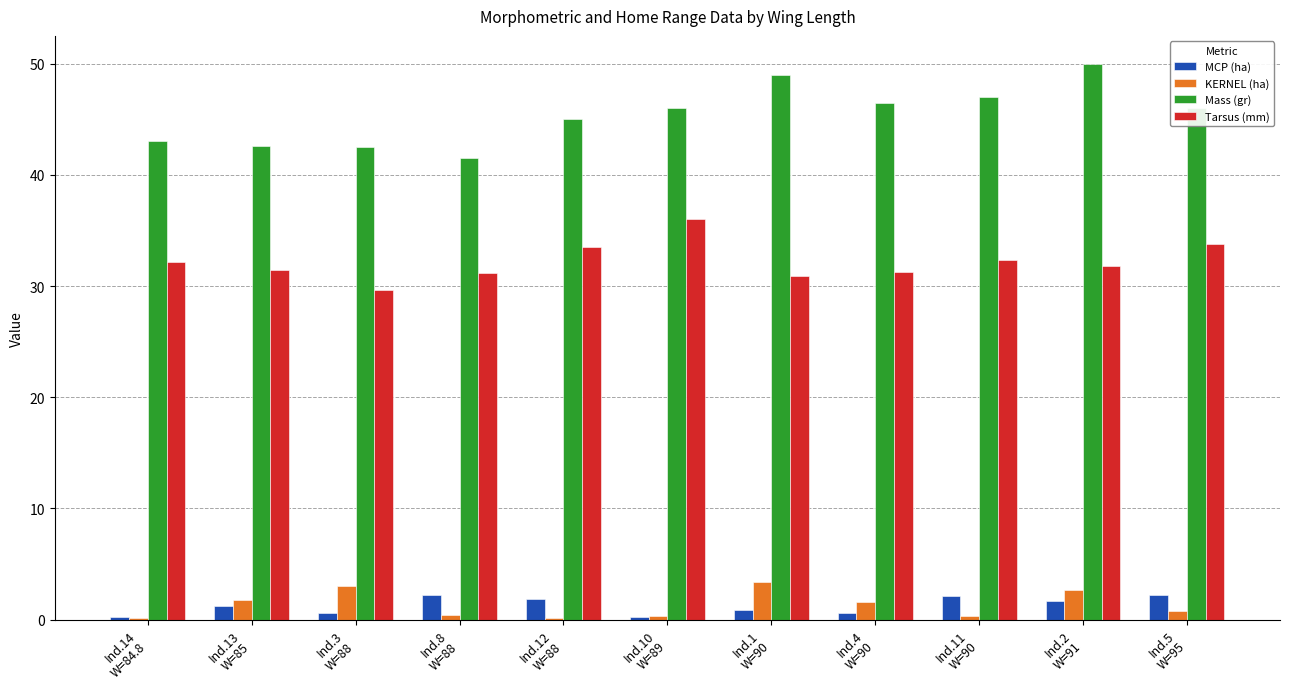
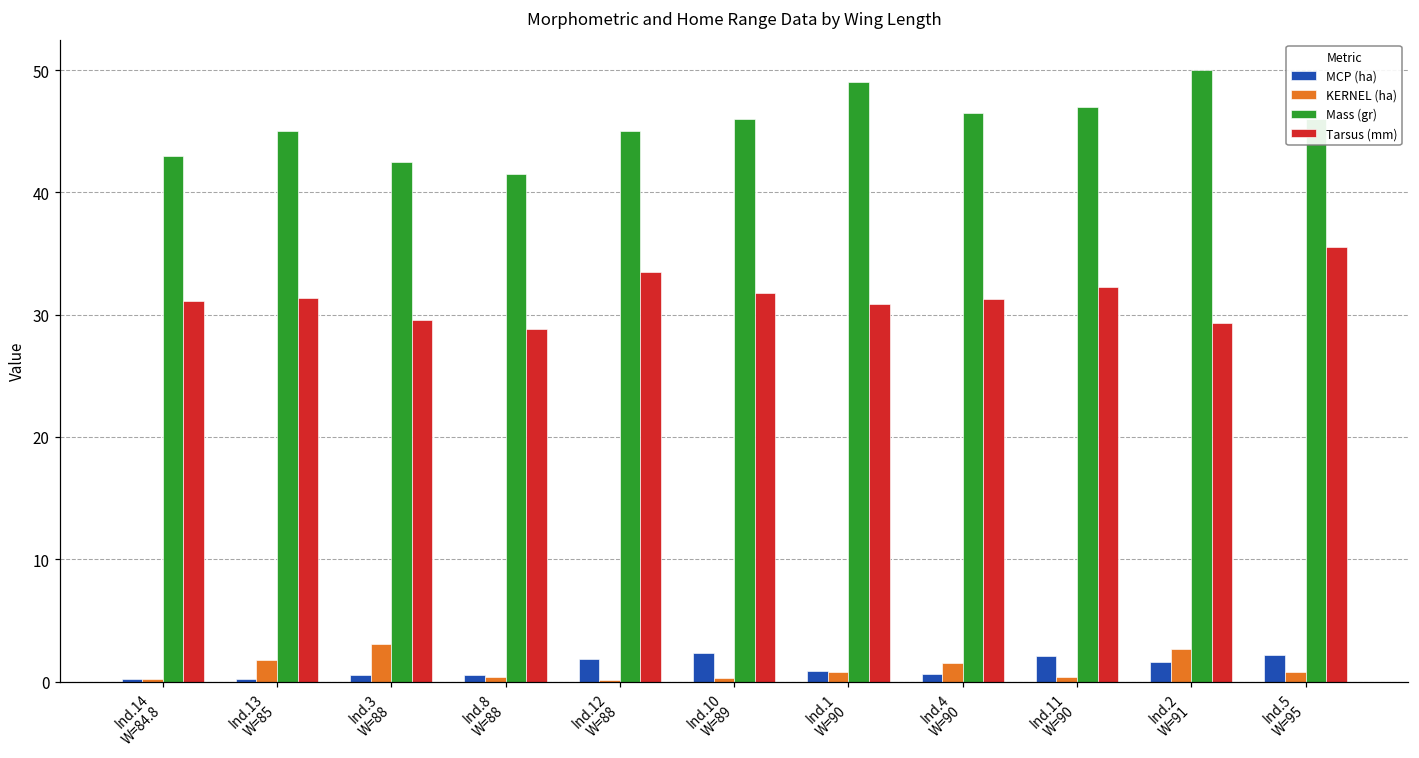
Tarsus (mm), Ind.14 W=84.8: 32.2 -> 31.1
MCP (ha), Ind.13 W=85: 1.3 -> 0.2
Mass (gr), Ind.13 W=85: 42.6 -> 45.0
MCP (ha), Ind.8 W=88: 2.2 -> 0.5
Tarsus (mm), Ind.8 W=88: 31.2 -> 28.8
MCP (ha), Ind.10 W=89: 0.2 -> 2.4
Tarsus (mm), Ind.10 W=89: 36.0 -> 31.8
KERNEL (ha), Ind.1 W=90: 3.4 -> 0.8
Tarsus (mm), Ind.2 W=91: 31.8 -> 29.3
Tarsus (mm), Ind.5 W=95: 33.8 -> 35.5
